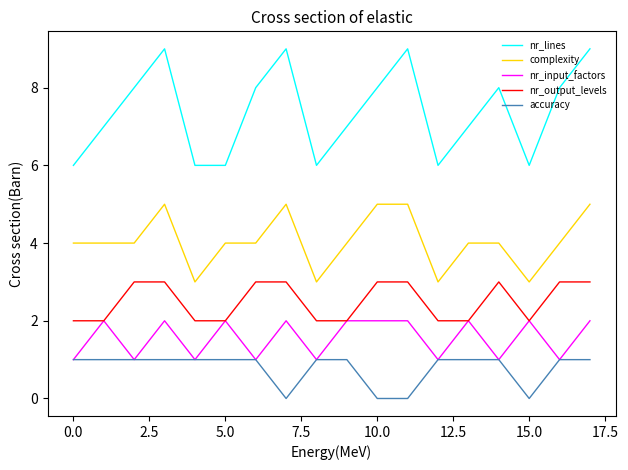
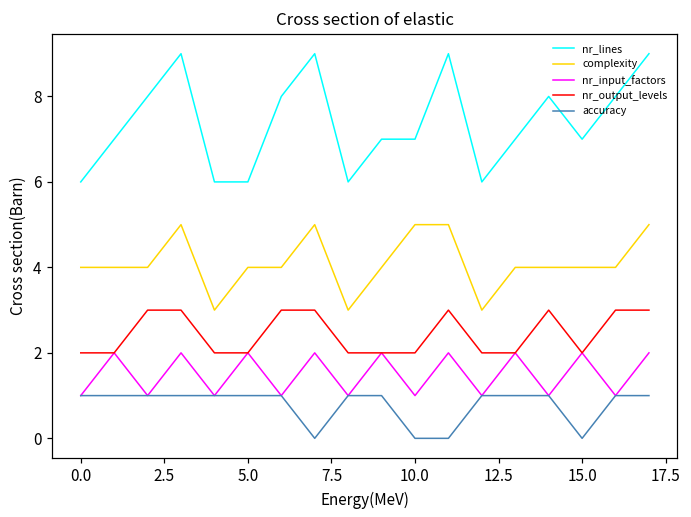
nr_lines, 10.0: 8 -> 7
nr_input_factors, 10.0: 2 -> 1
nr_output_levels, 10.0: 3 -> 2
nr_lines, 15.0: 6 -> 7
complexity, 15.0: 3 -> 4
